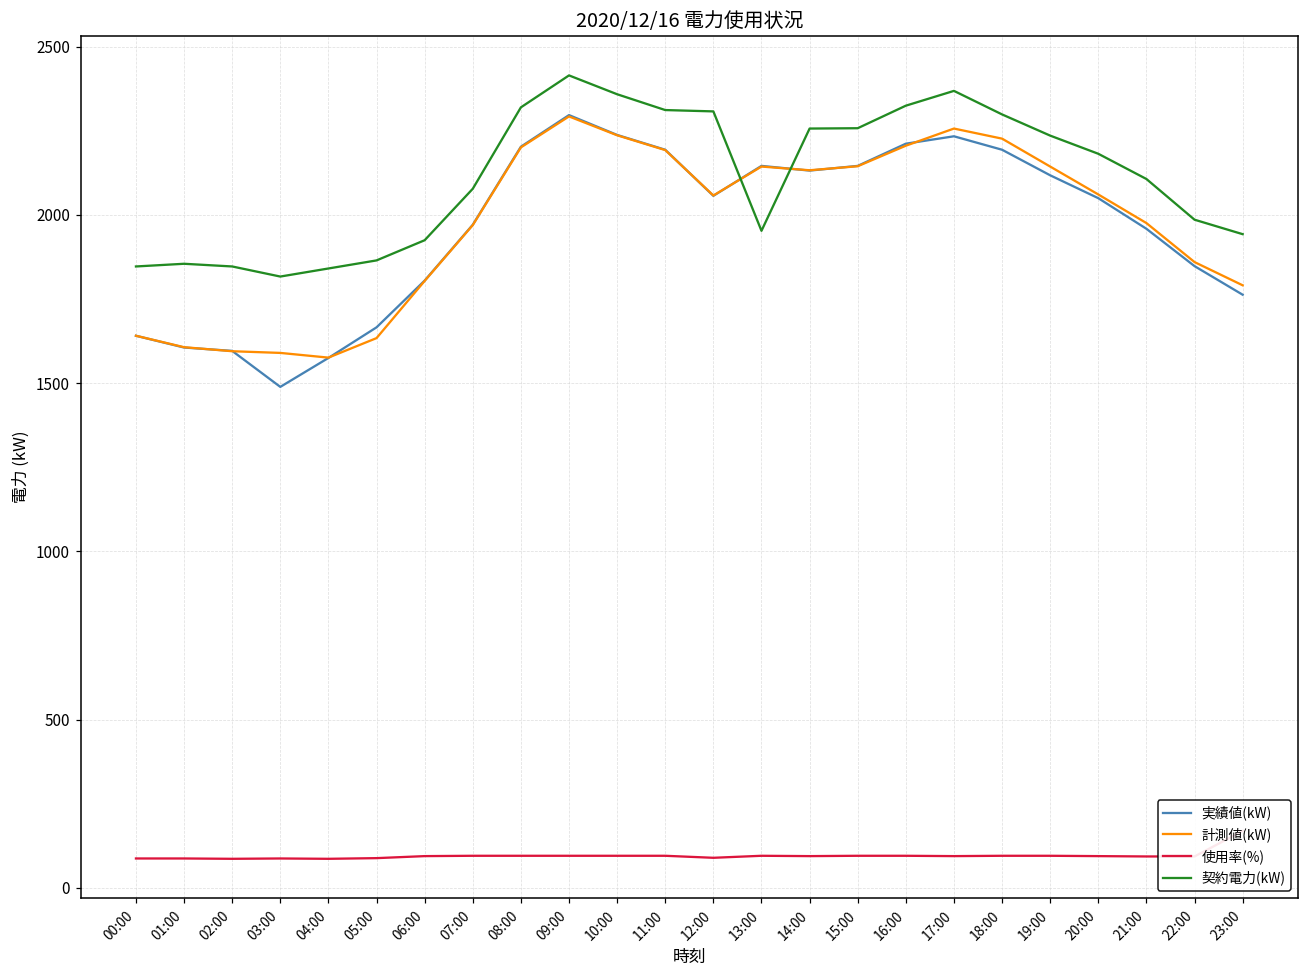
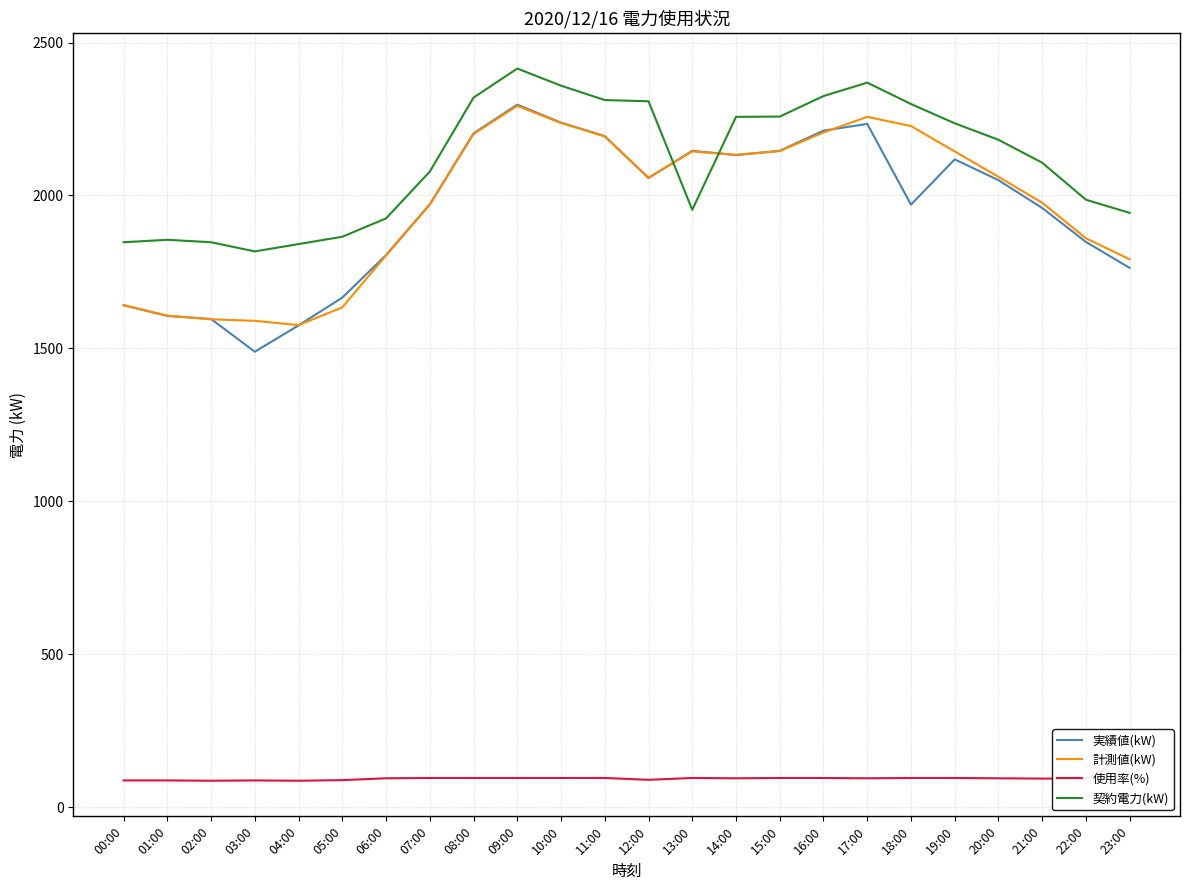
実績値(kW), 18:00: 2190 -> 1970
